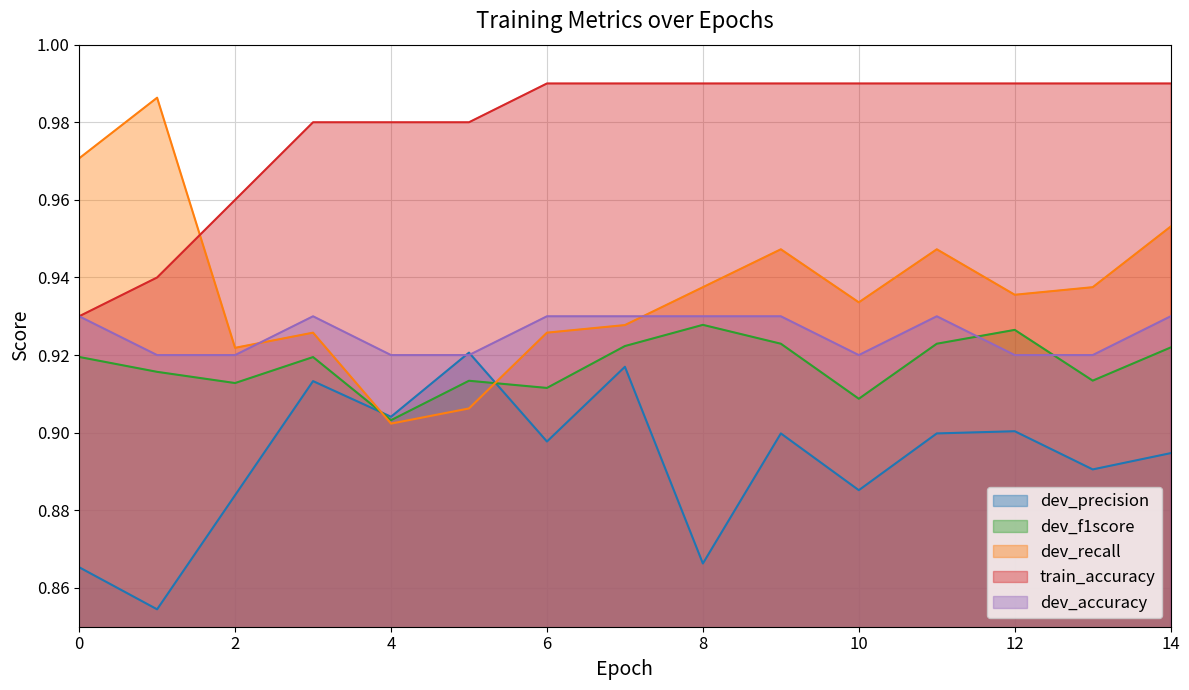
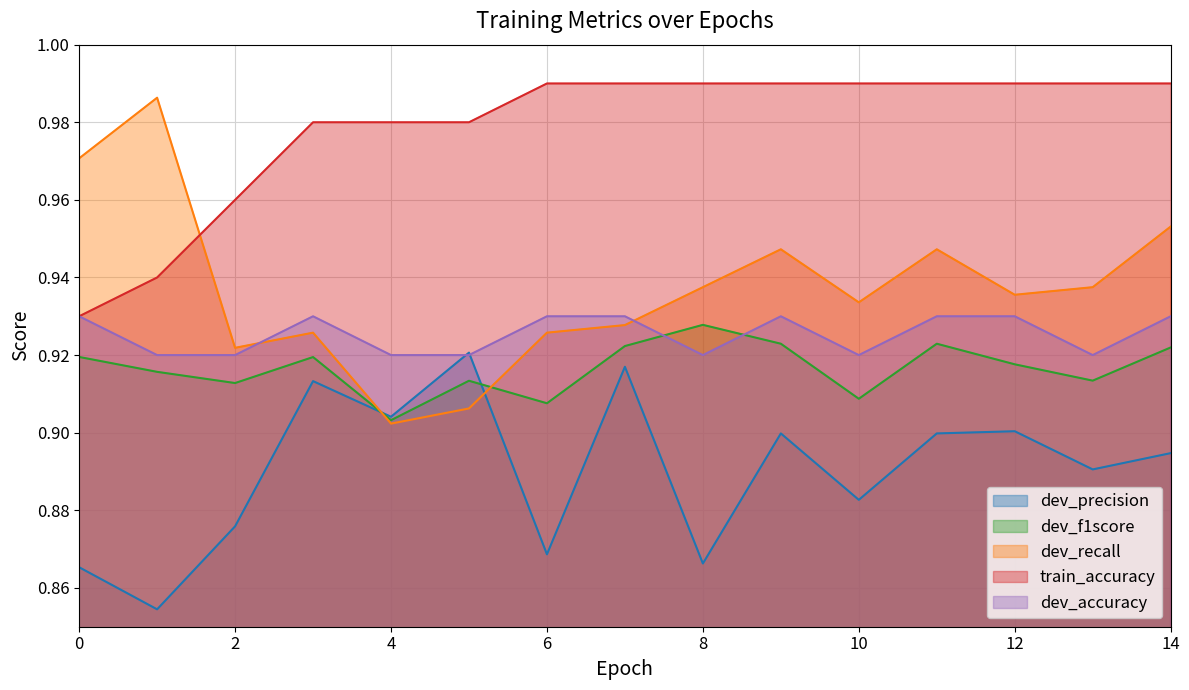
dev_precision, 2: 0.884 -> 0.876
dev_precision, 6: 0.898 -> 0.869
dev_f1score, 6: 0.912 -> 0.908
dev_accuracy, 8: 0.93 -> 0.92
dev_precision, 10: 0.885 -> 0.883
dev_f1score, 12: 0.926 -> 0.918
dev_accuracy, 12: 0.92 -> 0.93
